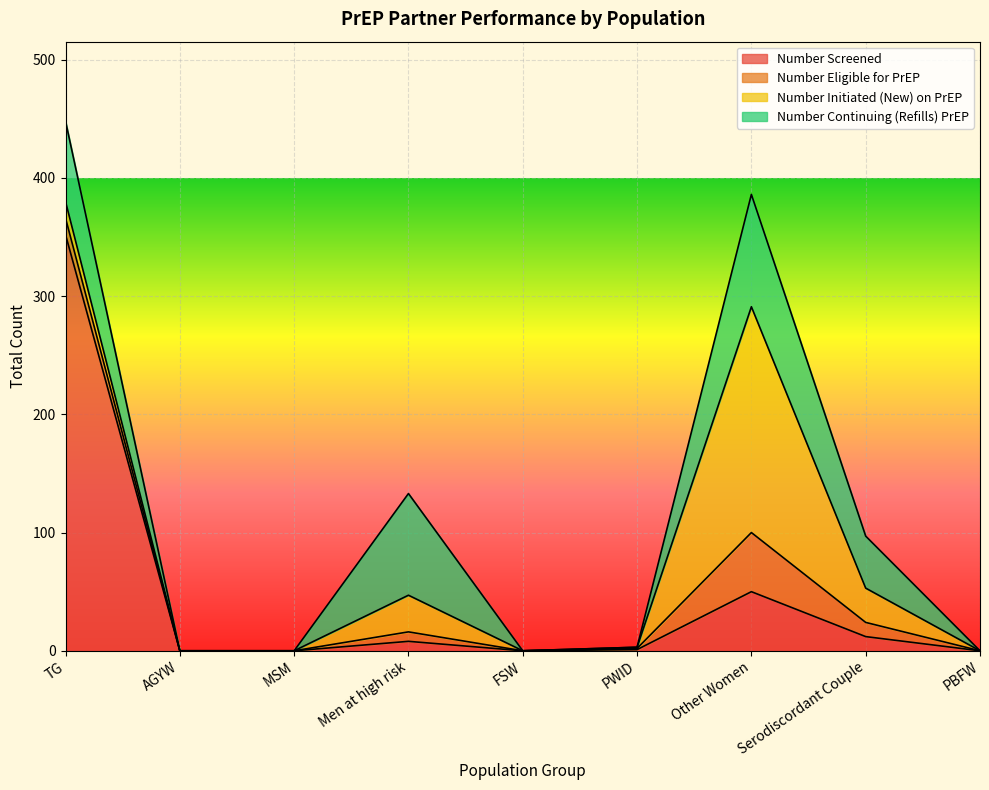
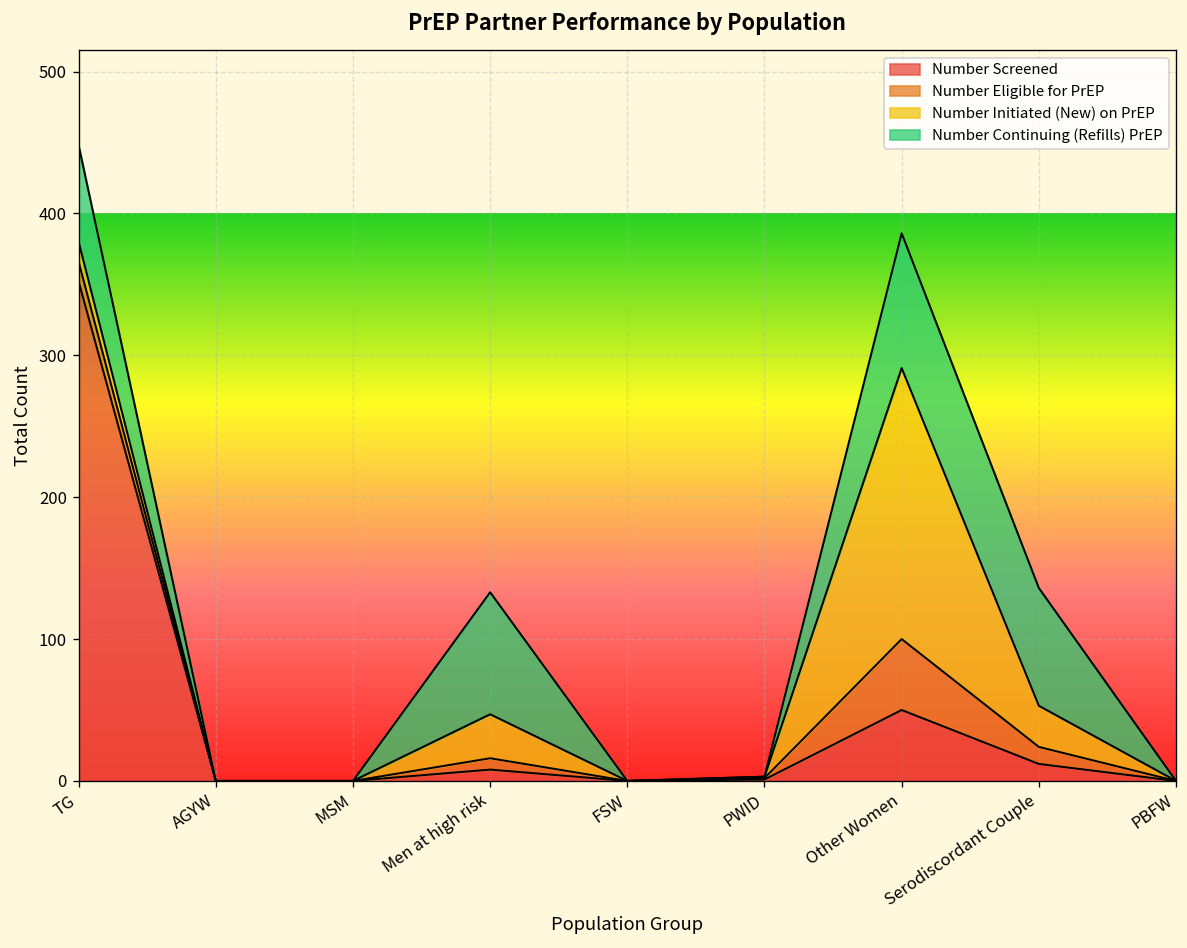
Number Continuing (Refills) PrEP, Serodiscordant Couple: 44 -> 83
